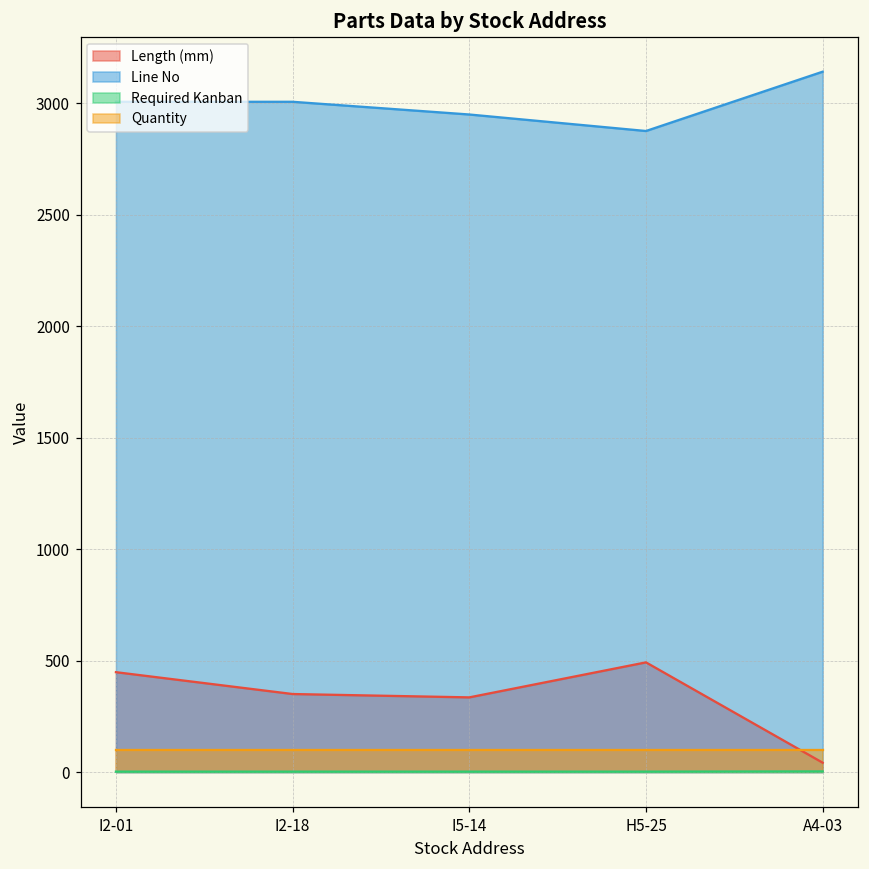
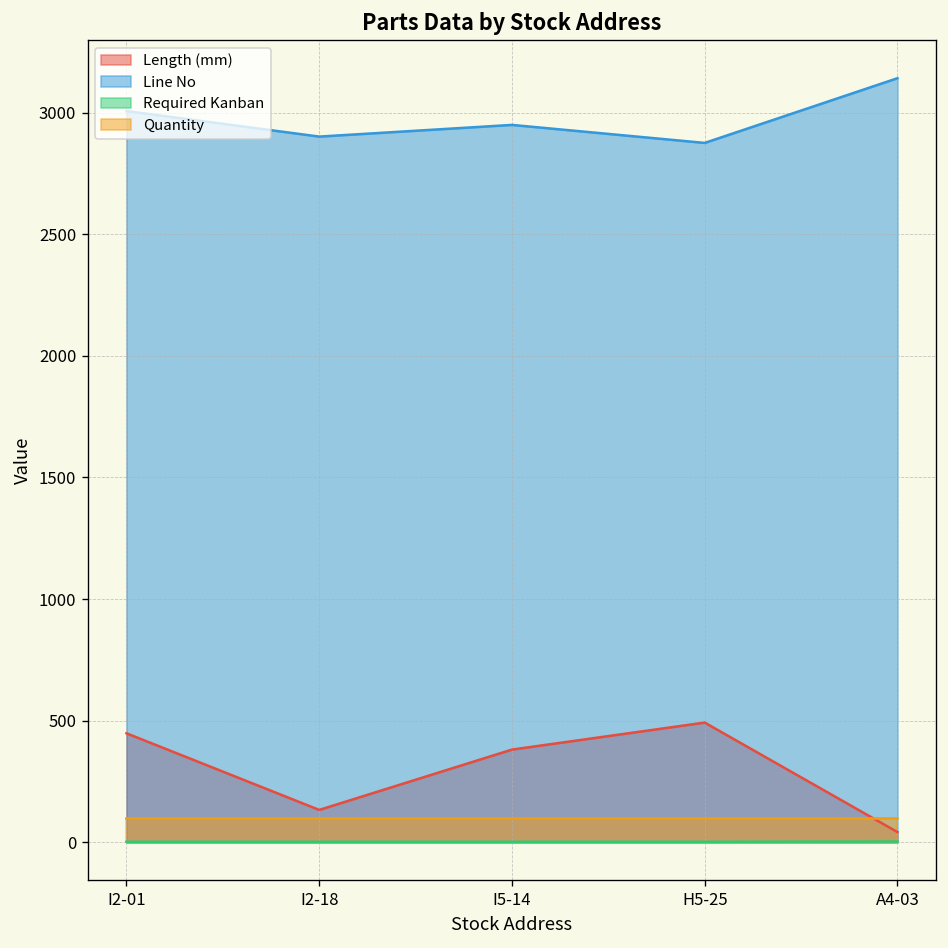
Length (mm), I2-18: 350 -> 130
Line No, I2-18: 3010 -> 2900
Length (mm), I5-14: 340 -> 380
